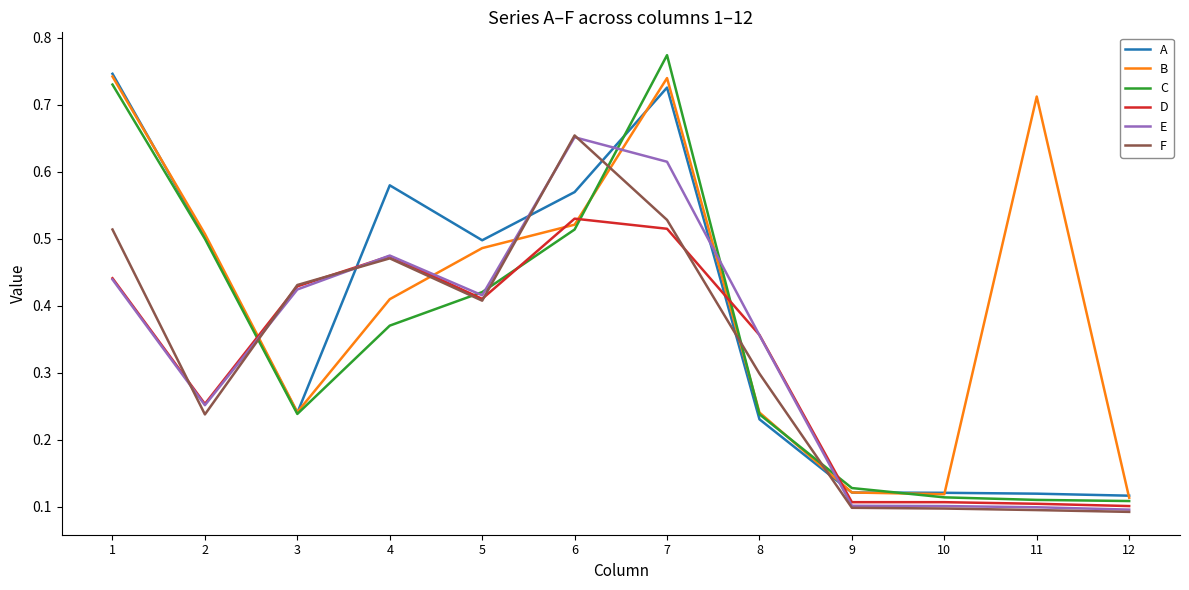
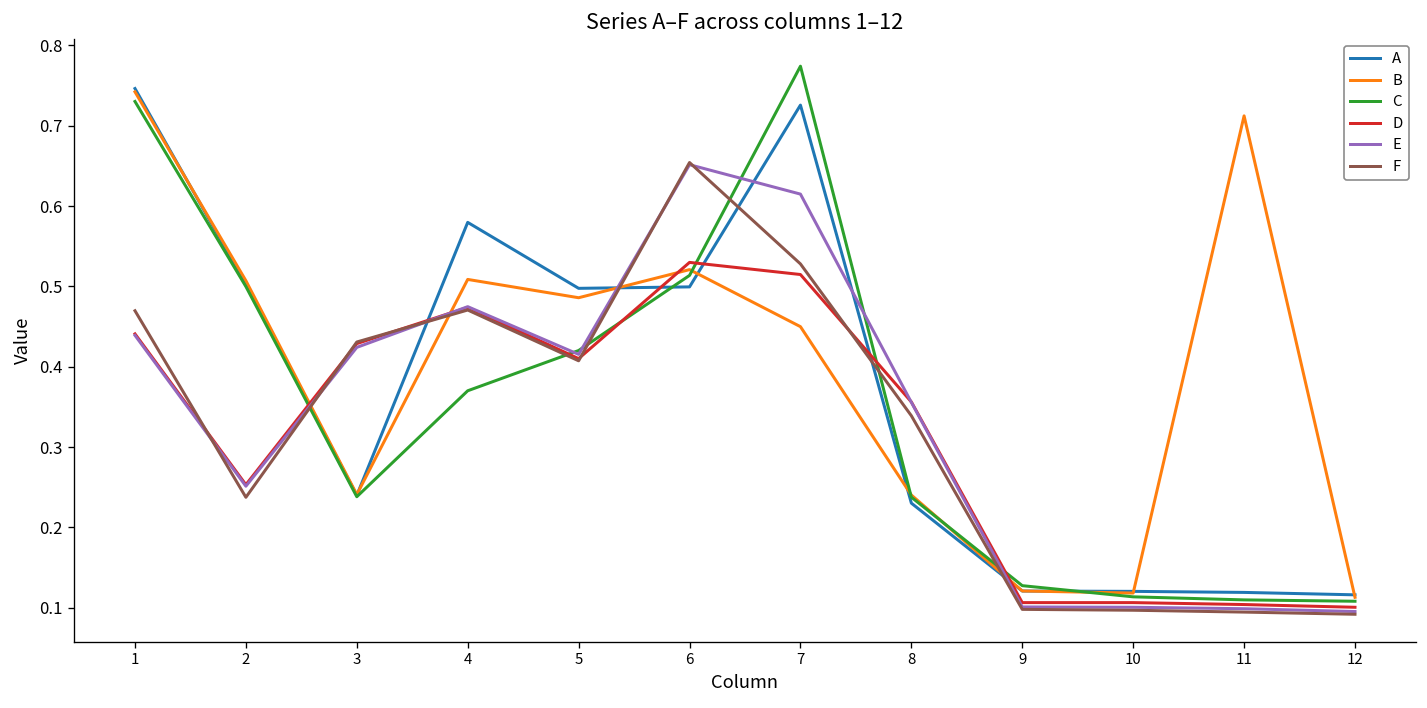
F, 1: 0.51 -> 0.47
B, 4: 0.41 -> 0.51
A, 6: 0.57 -> 0.50
B, 7: 0.74 -> 0.45
F, 8: 0.30 -> 0.34
